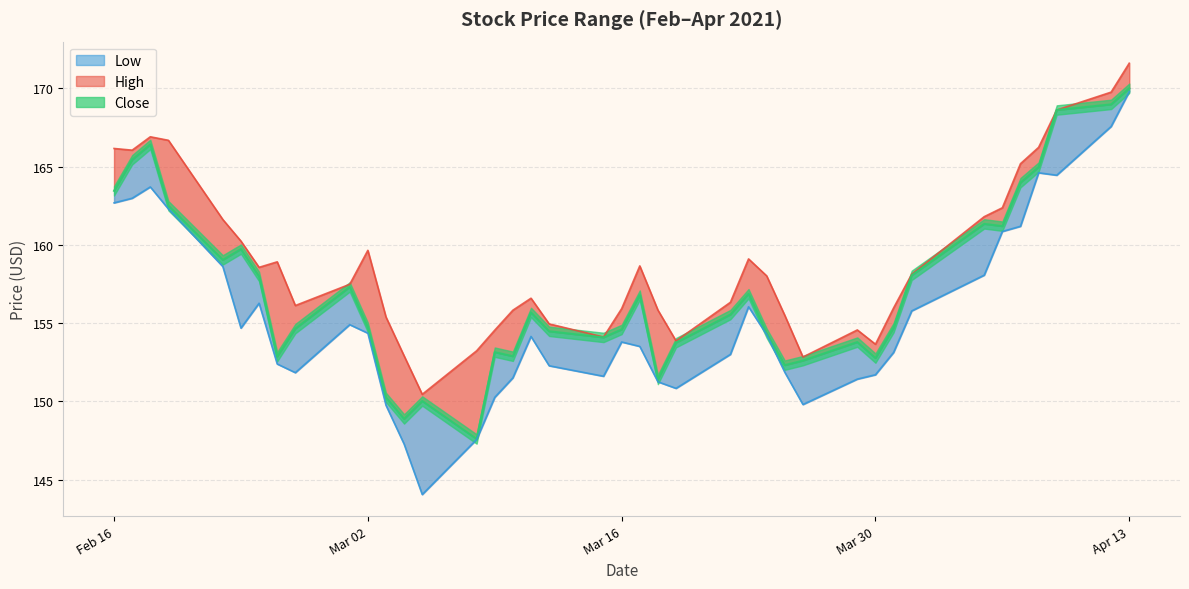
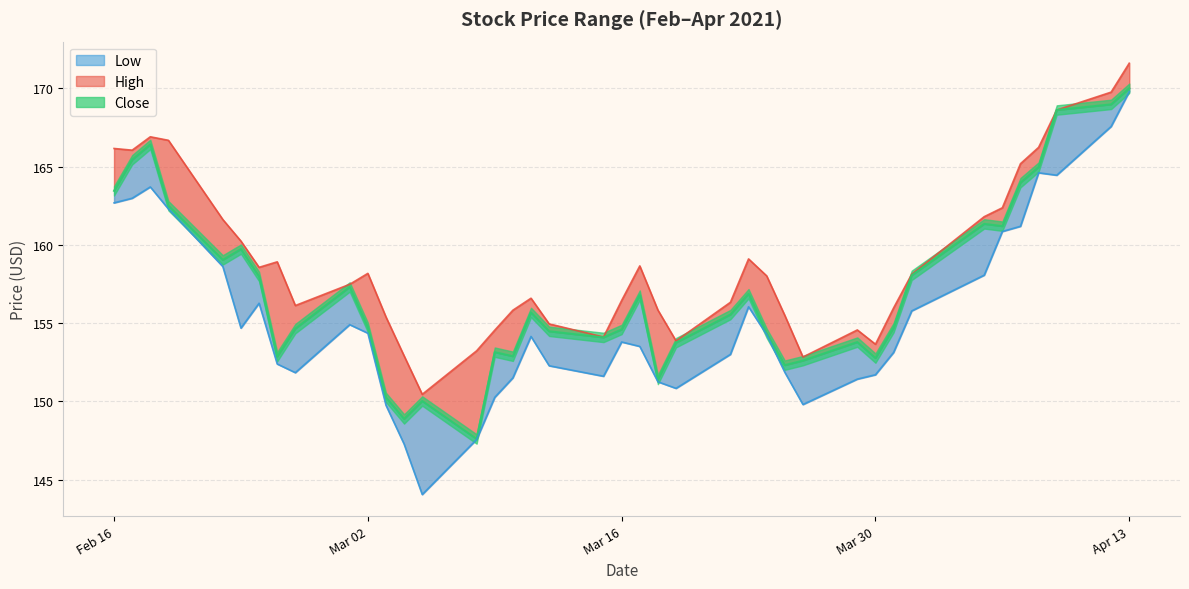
High, Mar 02: 159.6 -> 158.2
High, Mar 16: 155.9 -> 156.4
